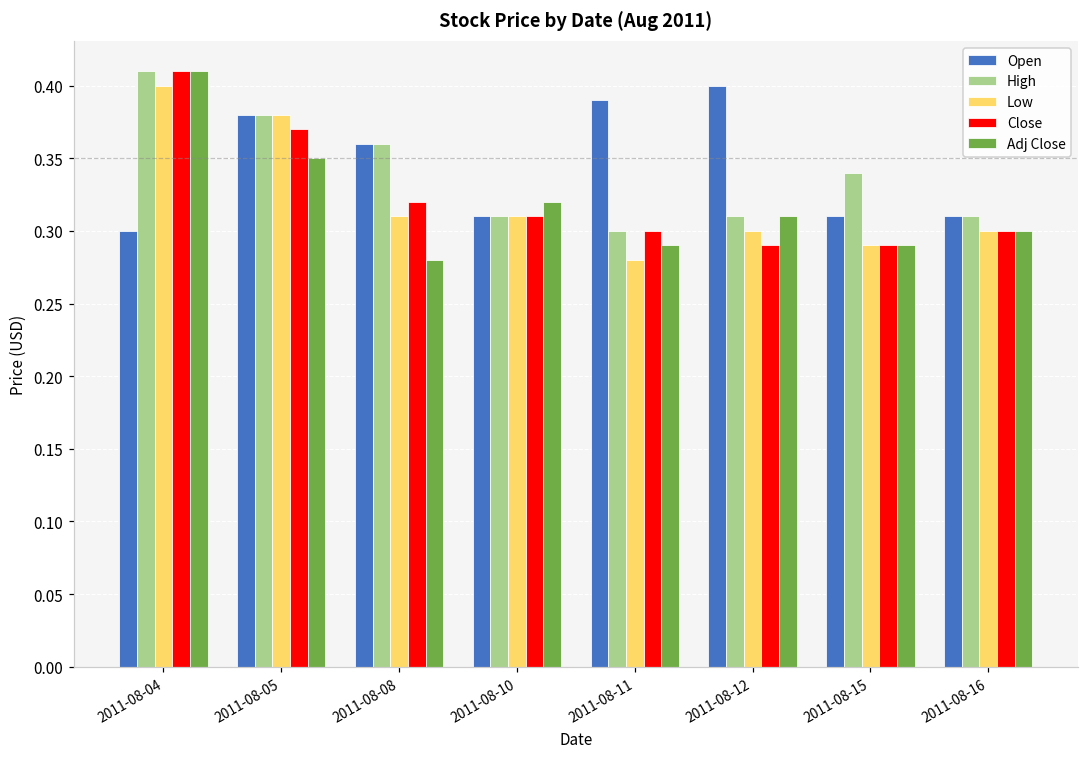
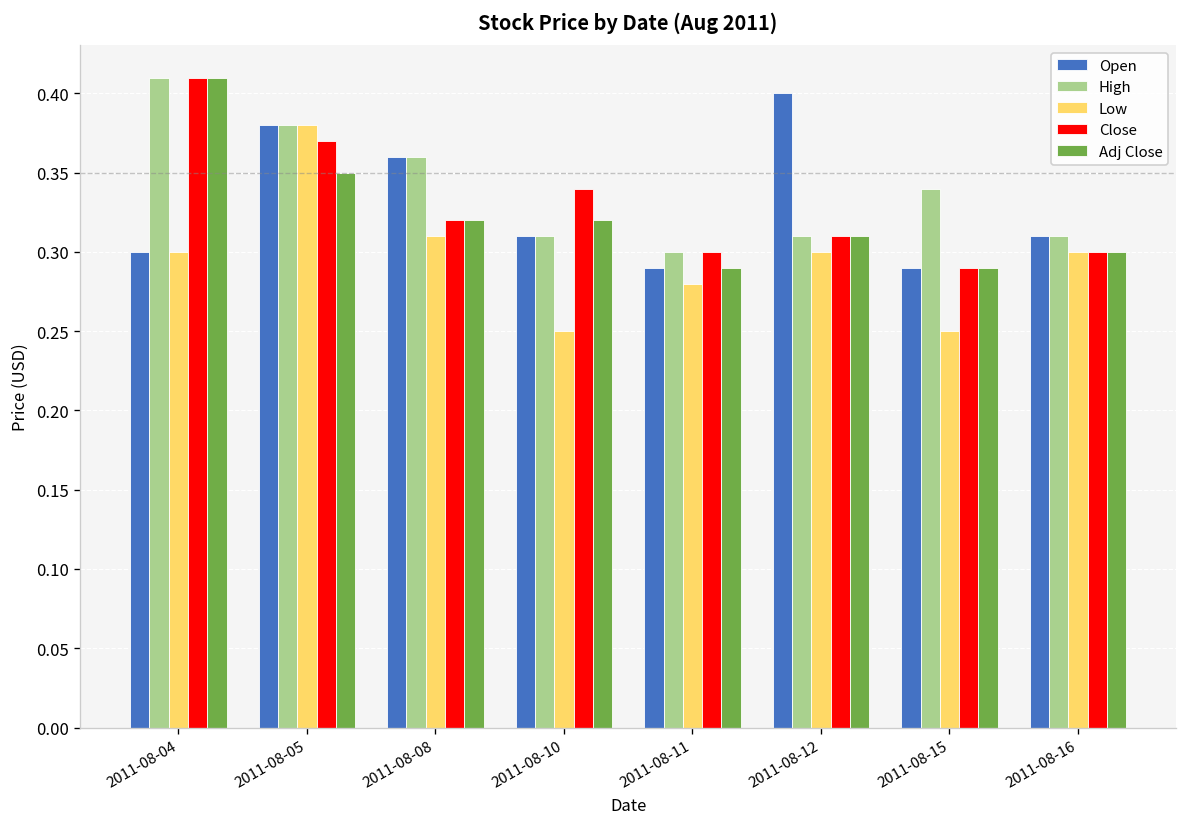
Low, 2011-08-04: 0.4 -> 0.3
Adj Close, 2011-08-08: 0.28 -> 0.32
Low, 2011-08-10: 0.31 -> 0.25
Close, 2011-08-10: 0.31 -> 0.34
Open, 2011-08-11: 0.39 -> 0.29
Close, 2011-08-12: 0.29 -> 0.31
Open, 2011-08-15: 0.31 -> 0.29
Low, 2011-08-15: 0.29 -> 0.25
